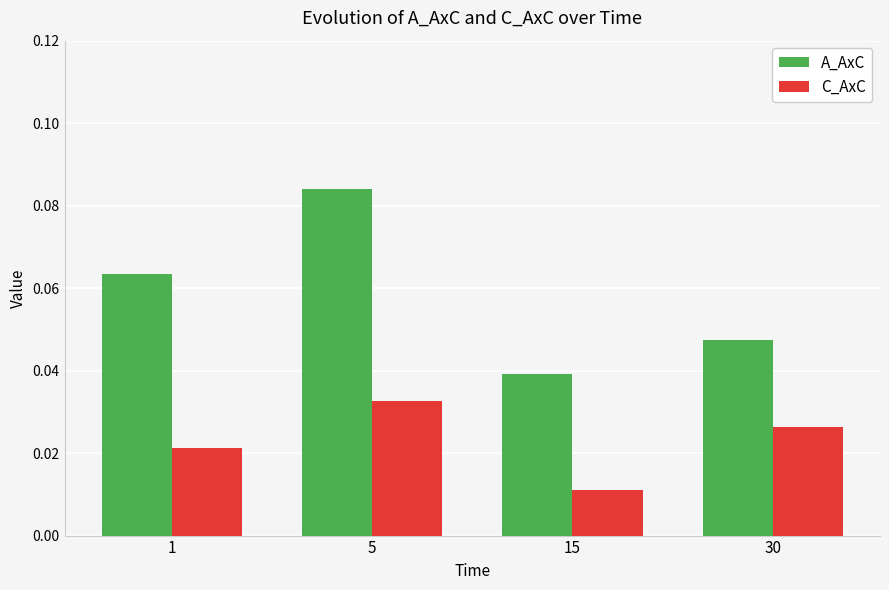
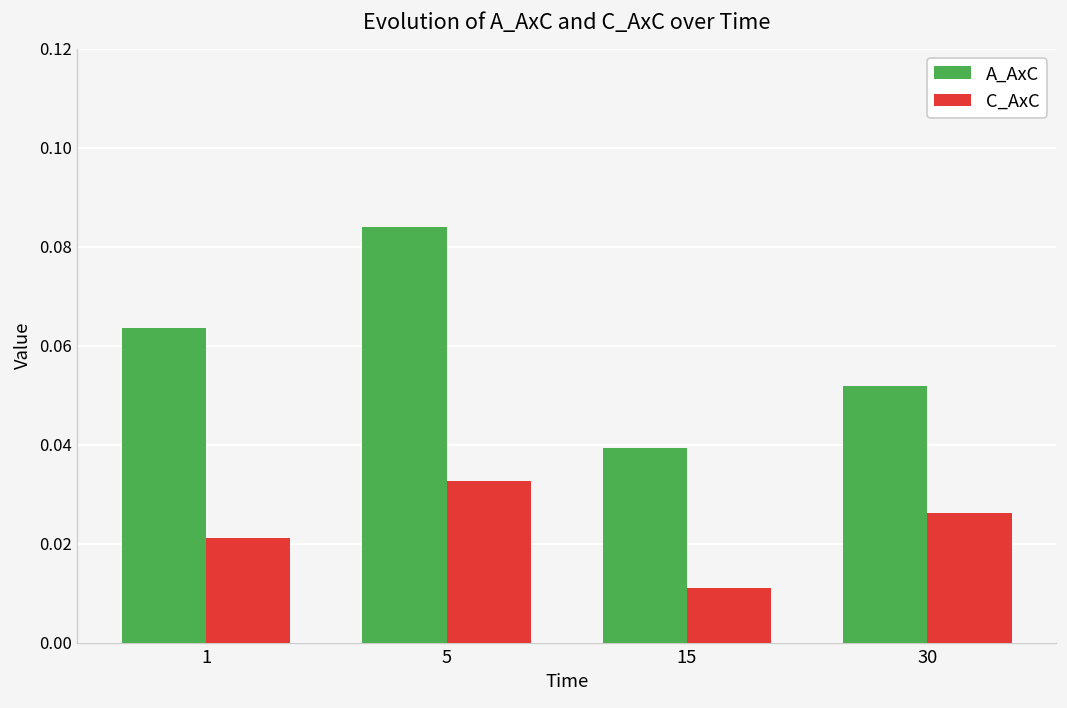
A_AxC, 30: 0.047 -> 0.052
